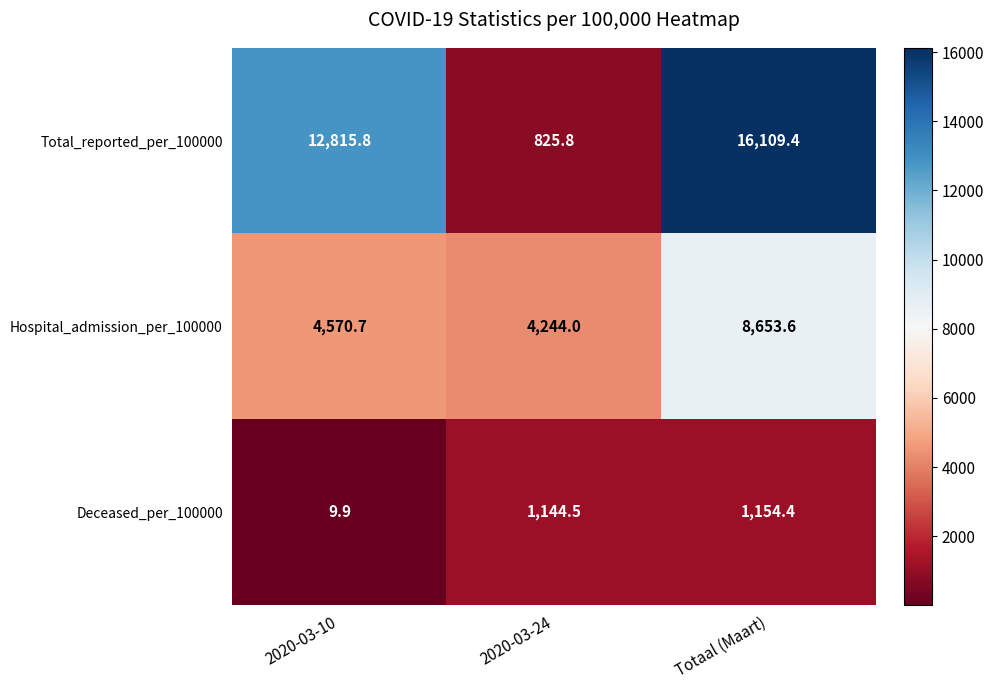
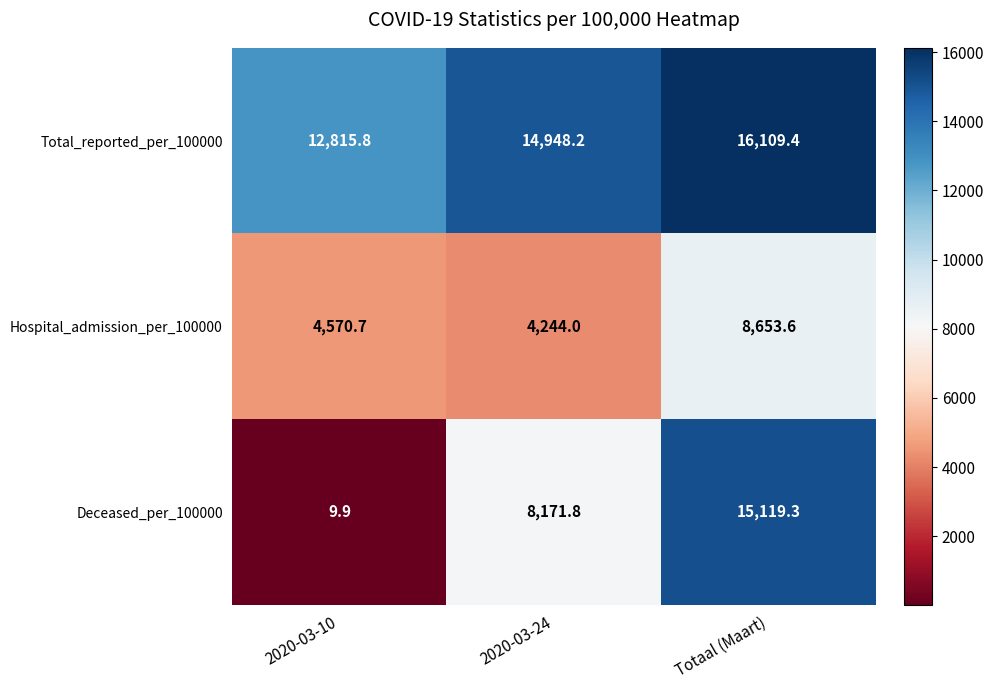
Total_reported_per_100000, 2020-03-24: 825.8 -> 14,948.2
Deceased_per_100000, 2020-03-24: 1,144.5 -> 8,171.8
Deceased_per_100000, Totaal (Maart): 1,154.4 -> 15,119.3
